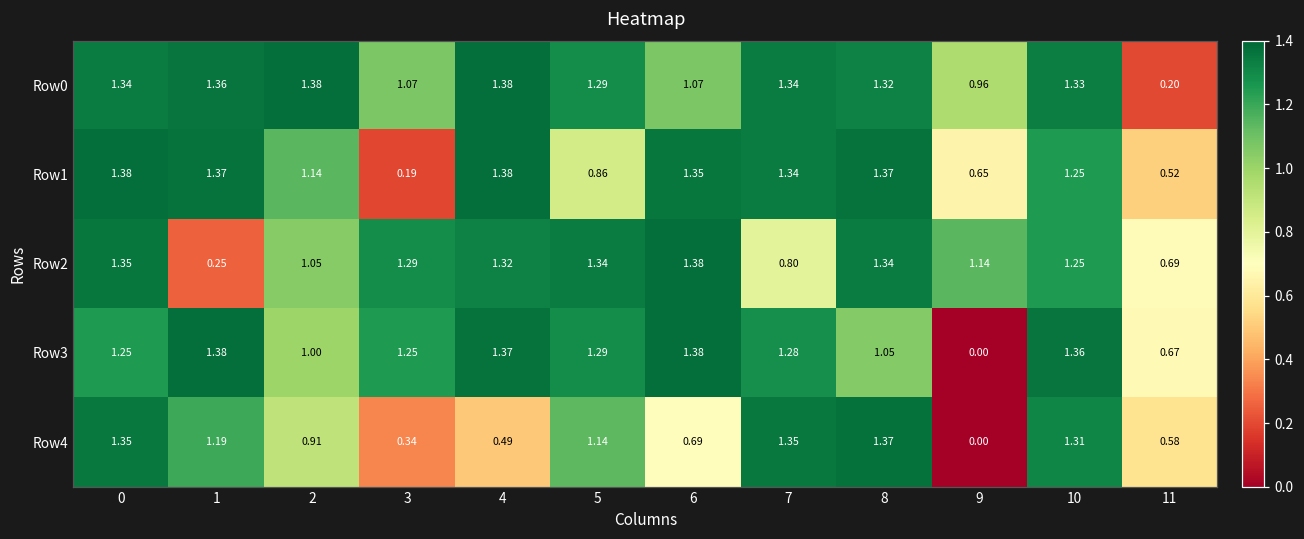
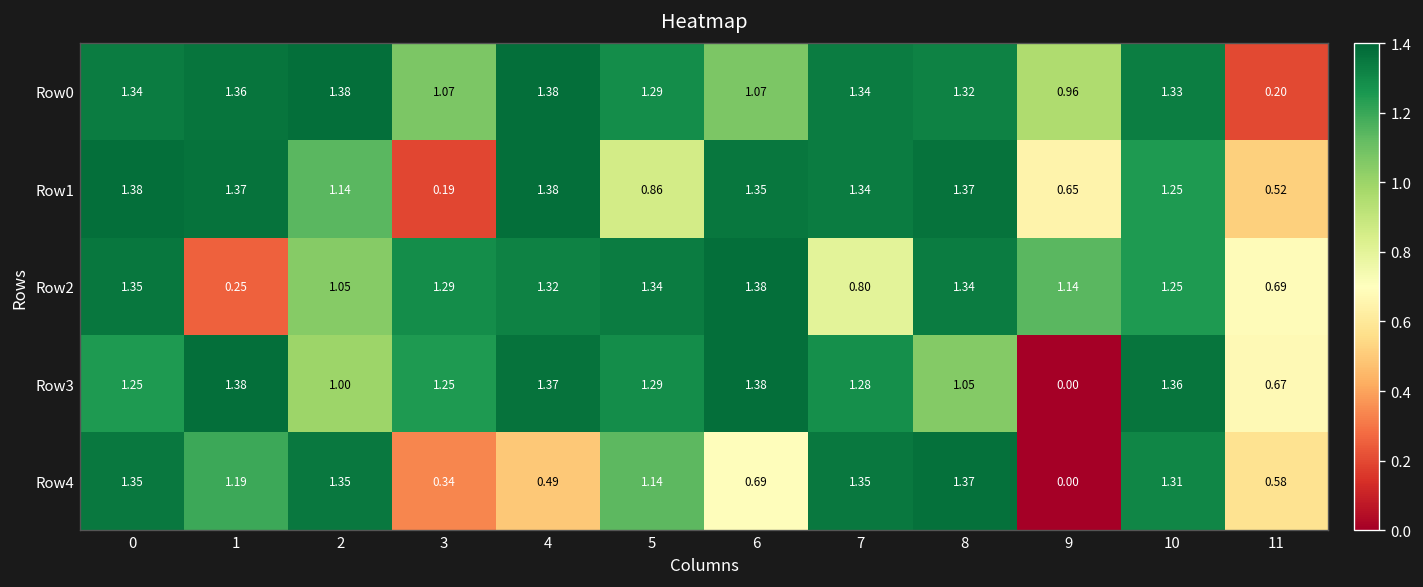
Row4, 2: 0.91 -> 1.35
